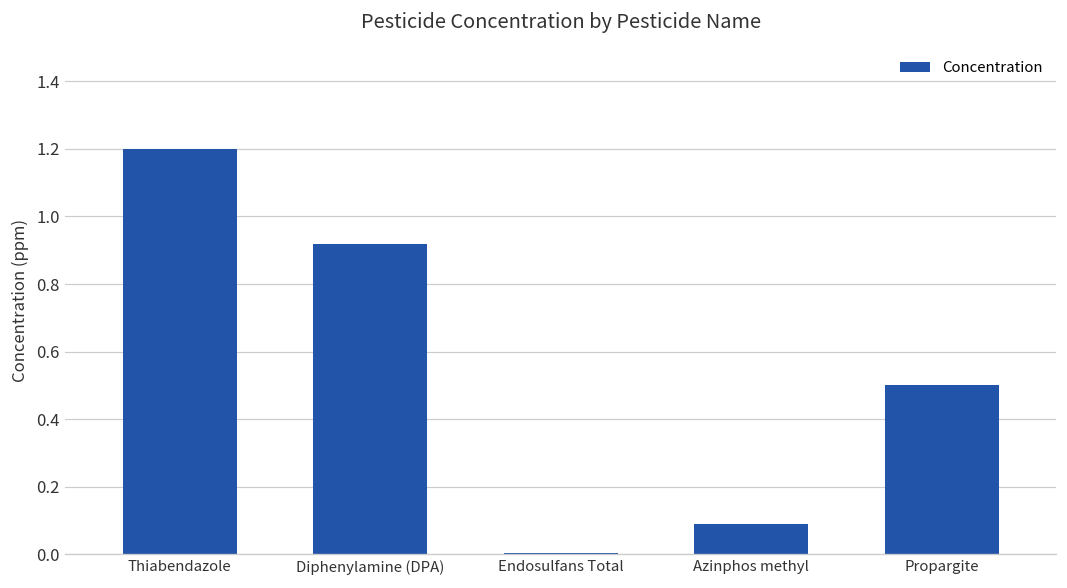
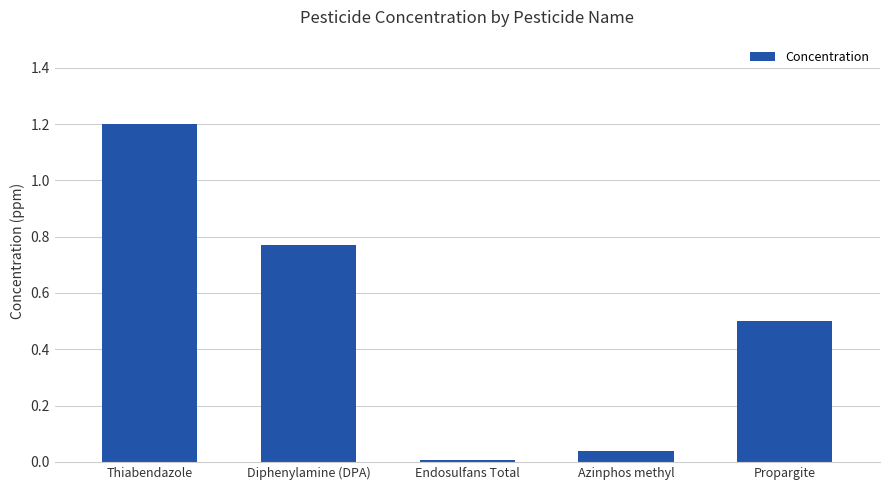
Diphenylamine (DPA): 0.92 -> 0.77
Azinphos methyl: 0.09 -> 0.04
